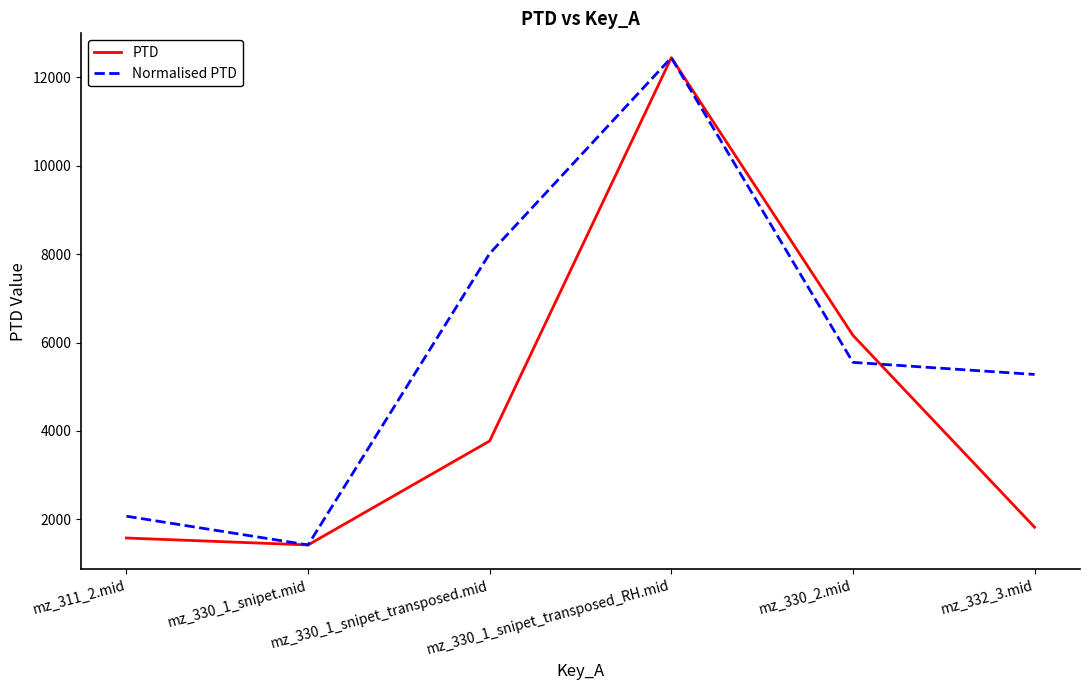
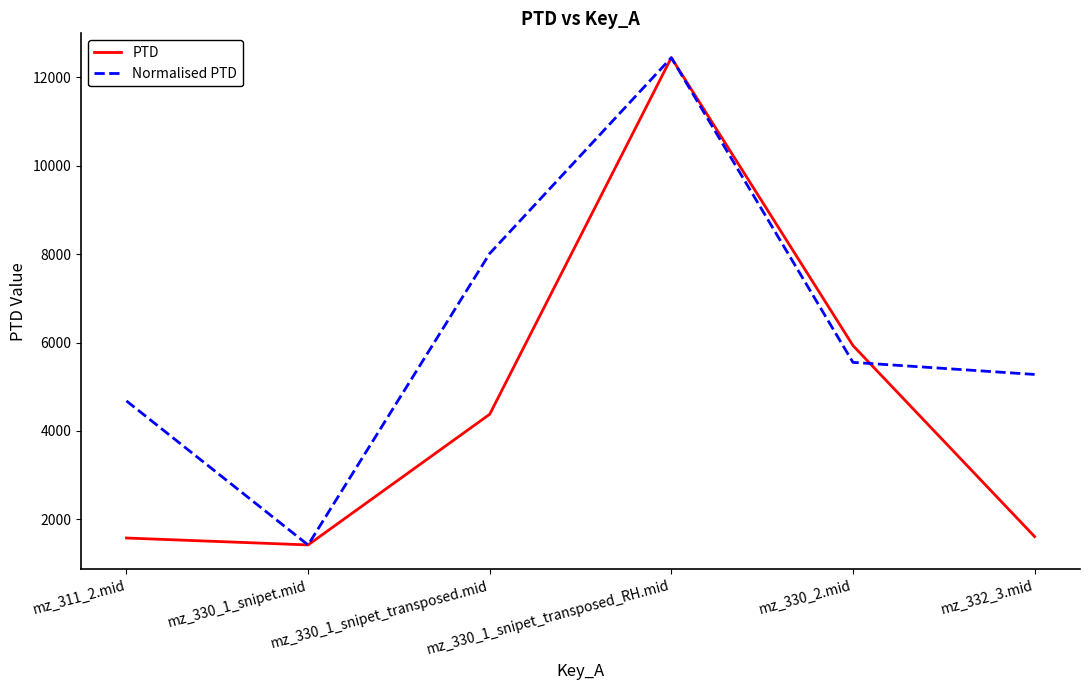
Normalised PTD, mz_311_2.mid: 2100 -> 4700
PTD, mz_330_1_snipet_transposed.mid: 3800 -> 4400
PTD, mz_330_2.mid: 6200 -> 5900
PTD, mz_332_3.mid: 1800 -> 1600
